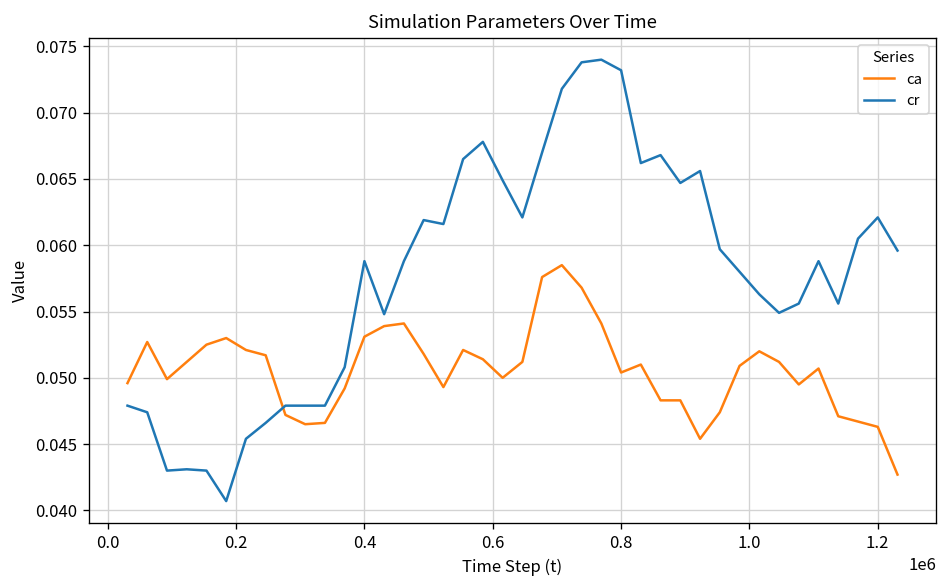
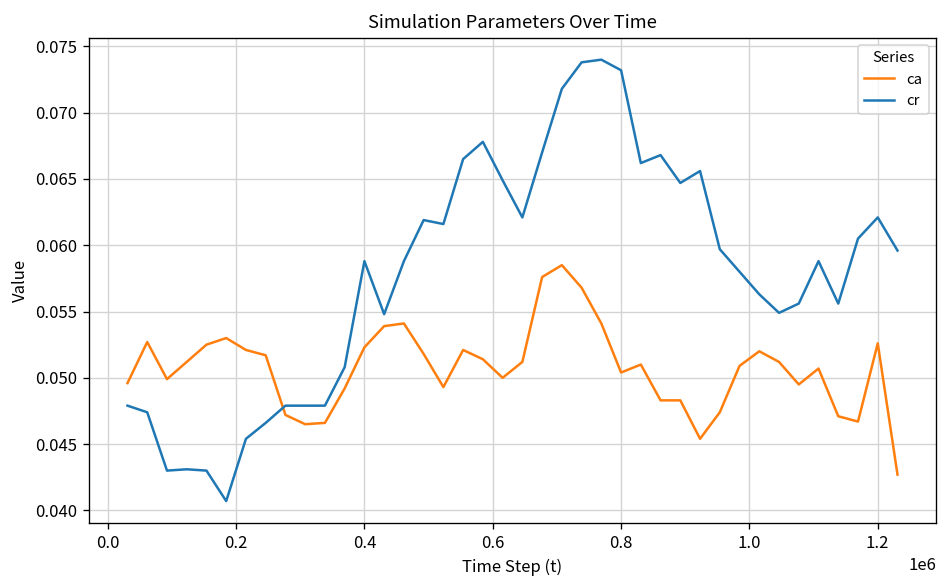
ca, 0.4: 0.0531 -> 0.0523
ca, 1.2: 0.0463 -> 0.0526
